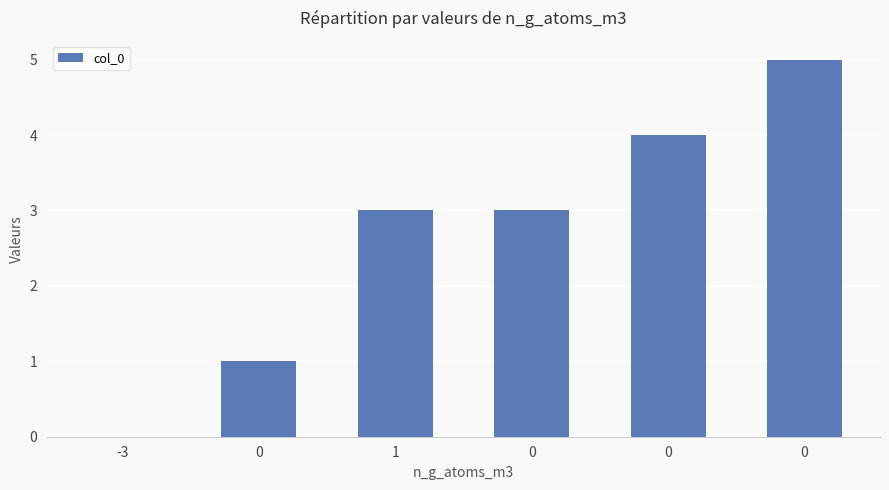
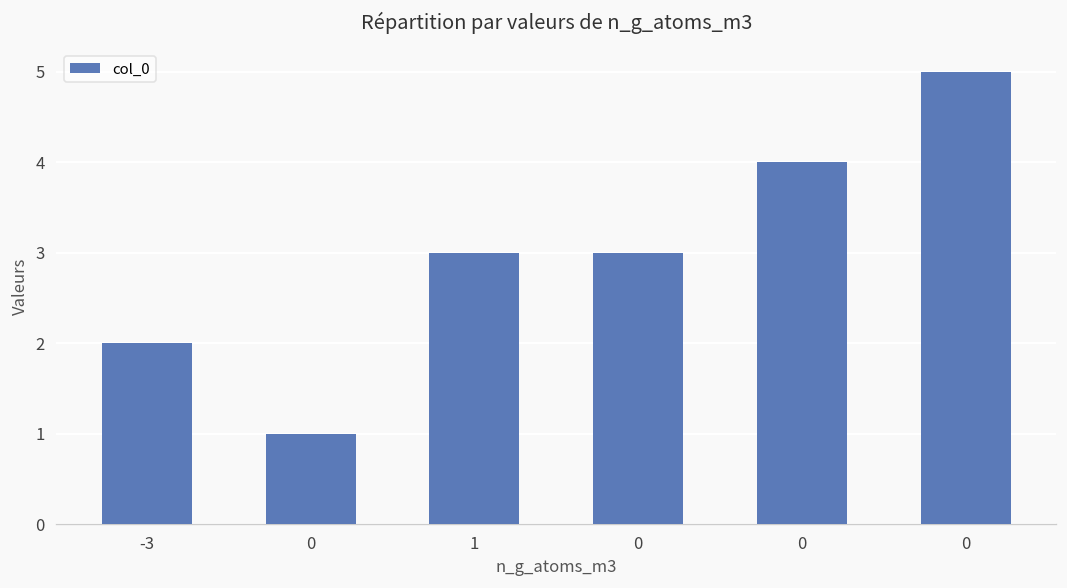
-3: 0 -> 2
